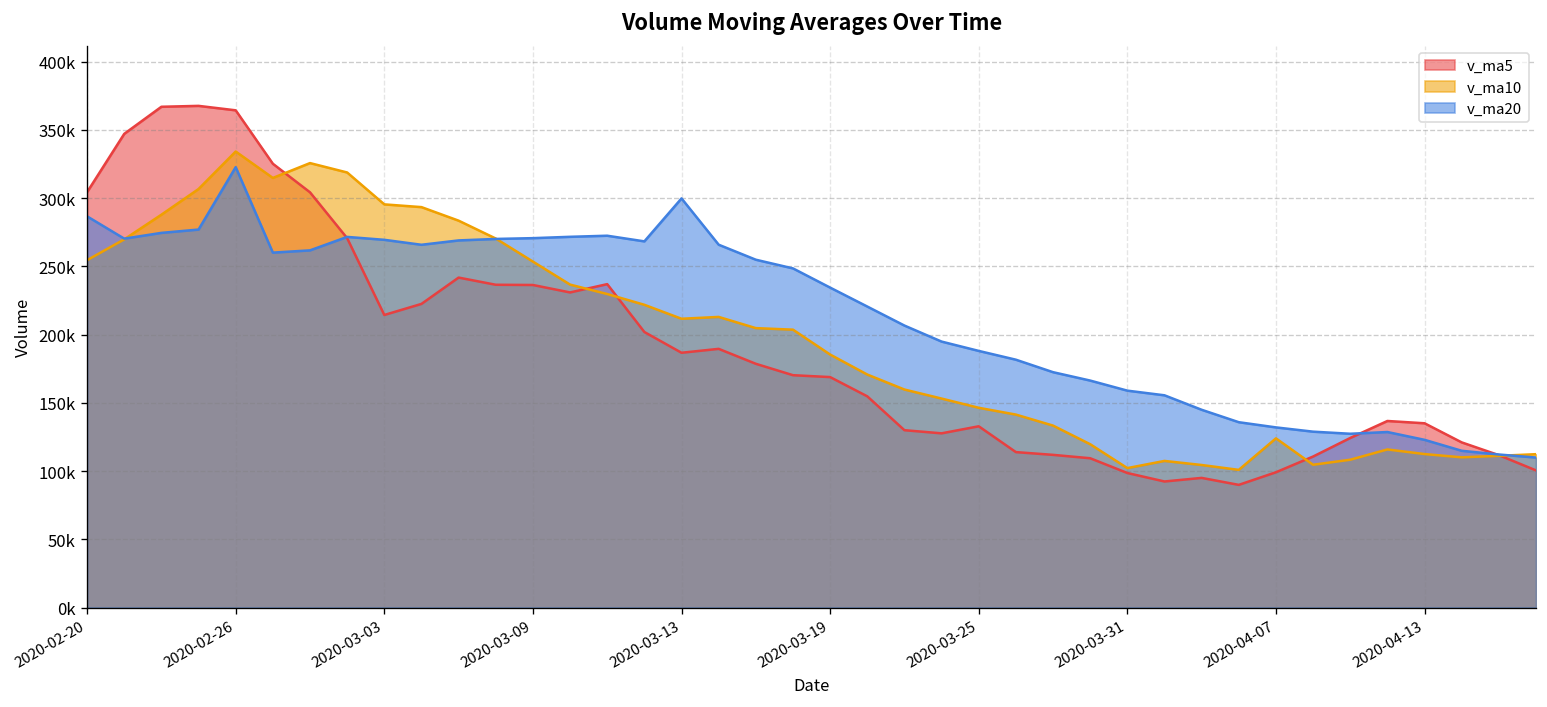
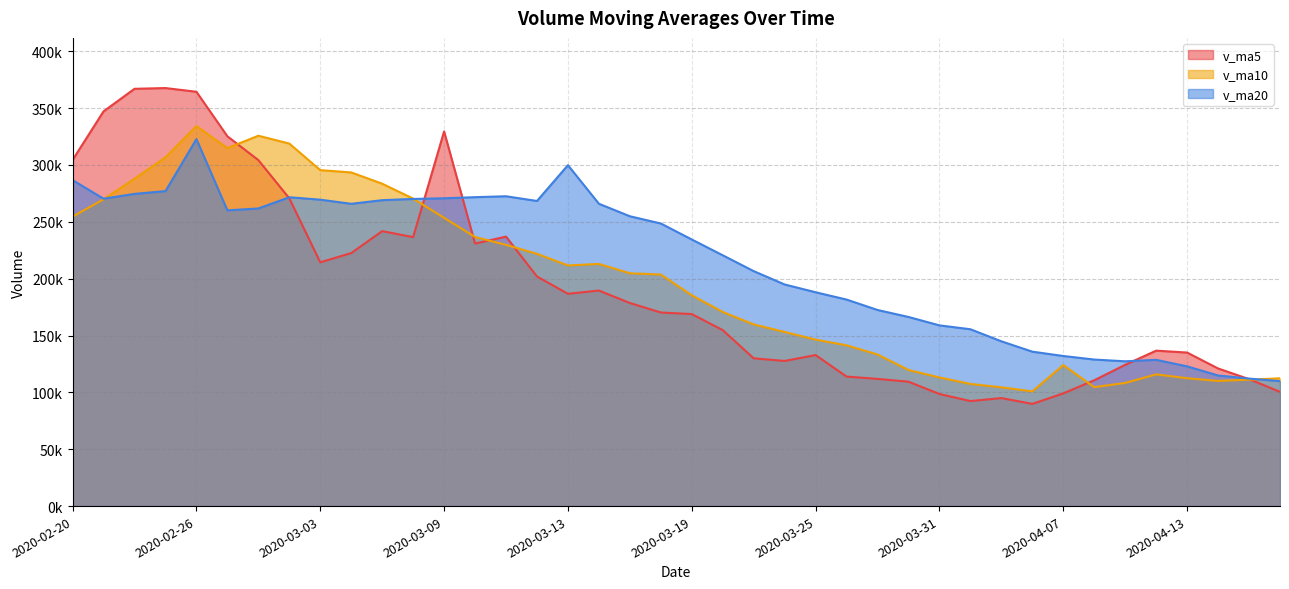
v_ma5, 2020-03-09: 236000 -> 329000
v_ma10, 2020-03-31: 102000 -> 113000
